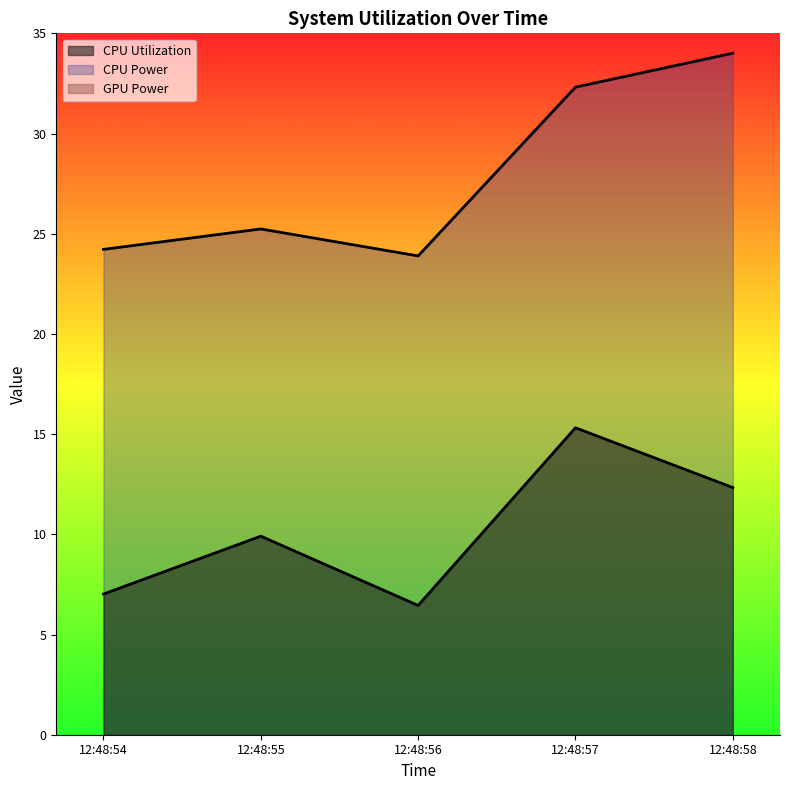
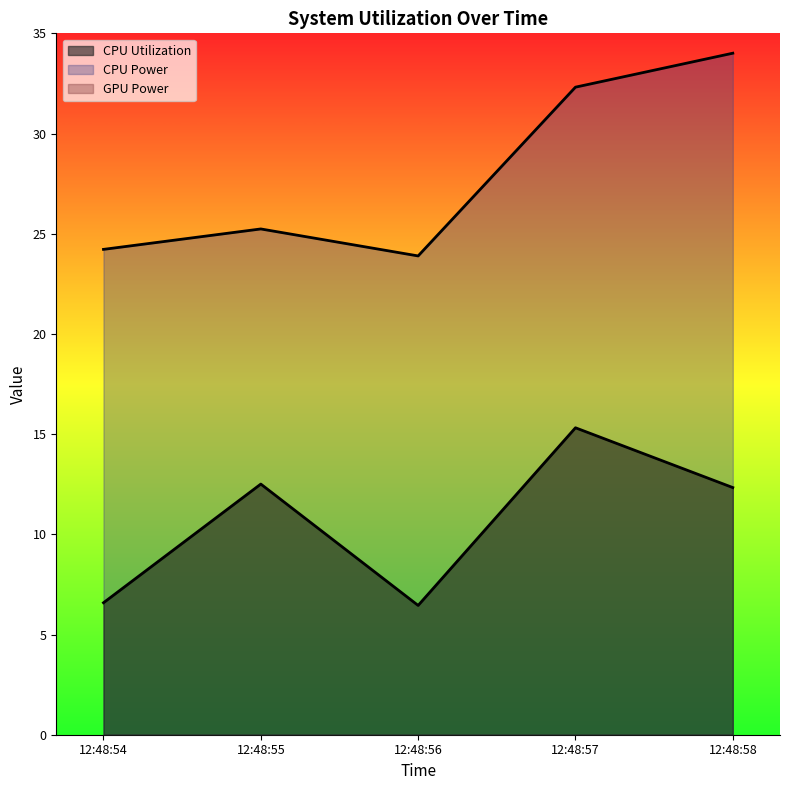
CPU Utilization, 12:48:54: 7.0 -> 6.6
CPU Utilization, 12:48:55: 9.9 -> 12.5
